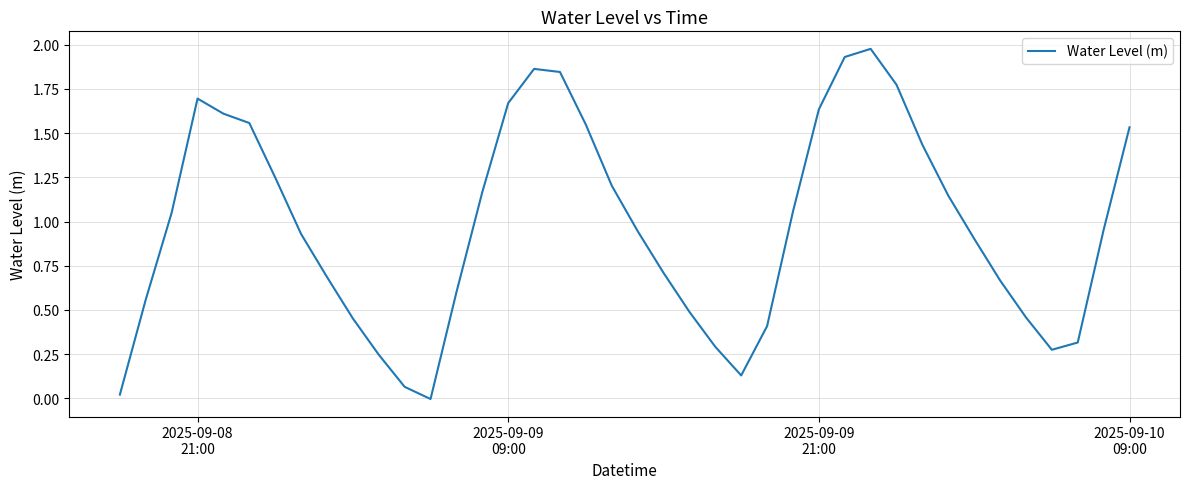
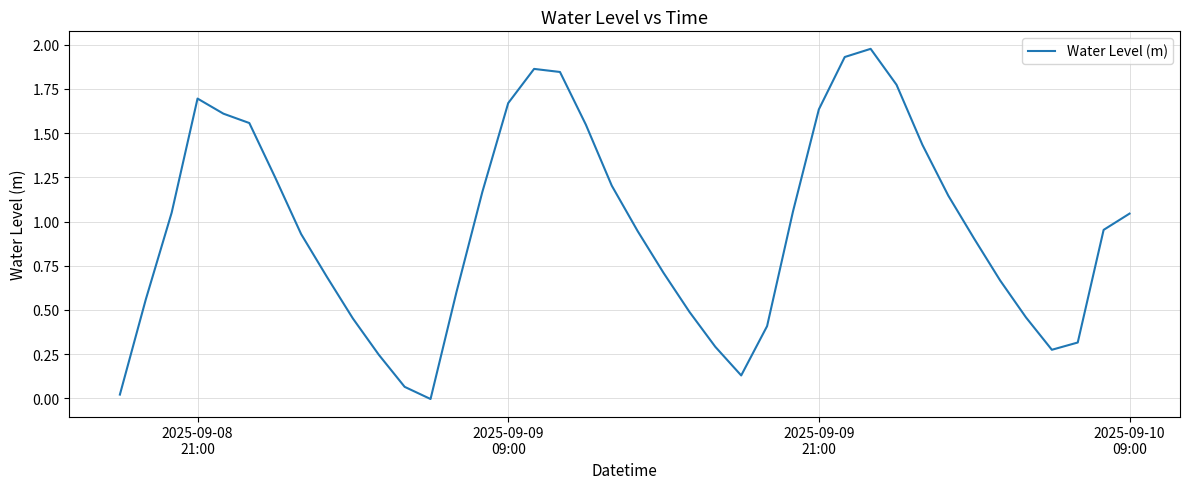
2025-09-10 09:00: 1.53 -> 1.04
